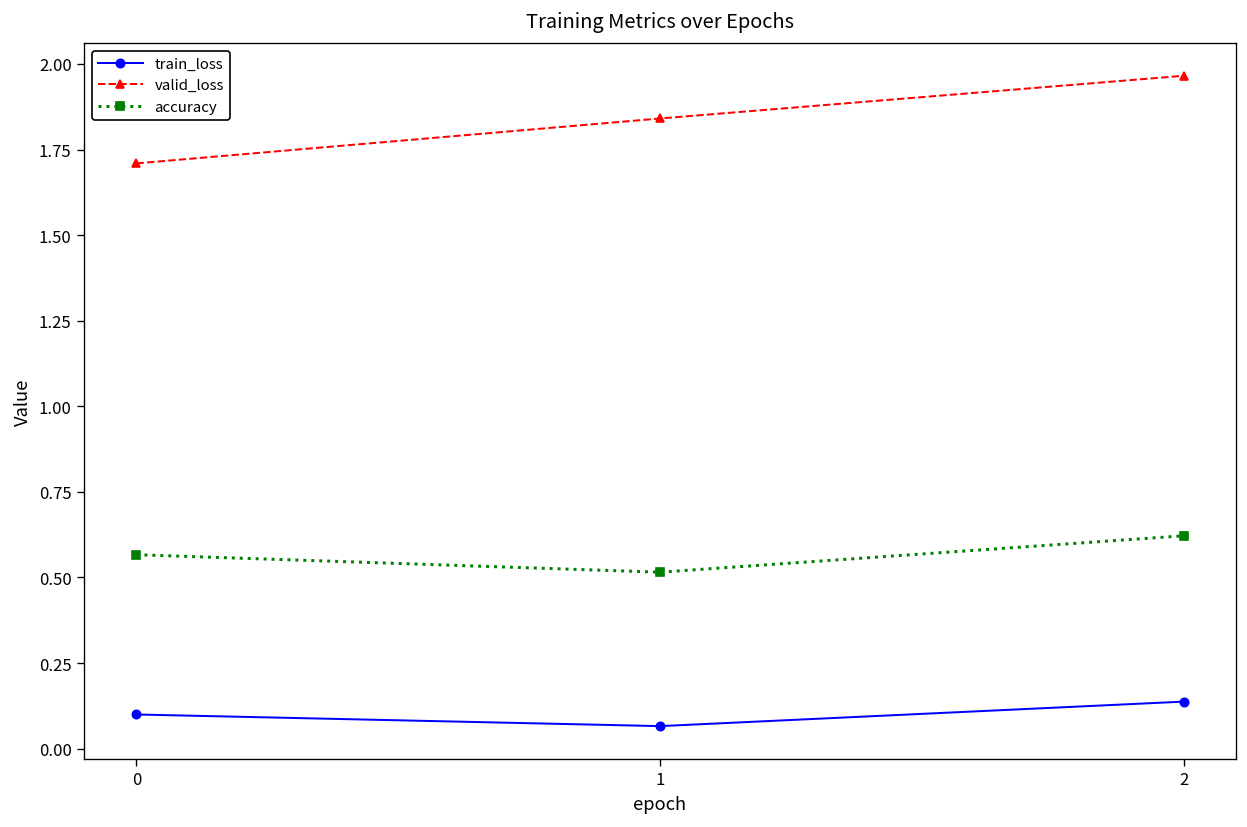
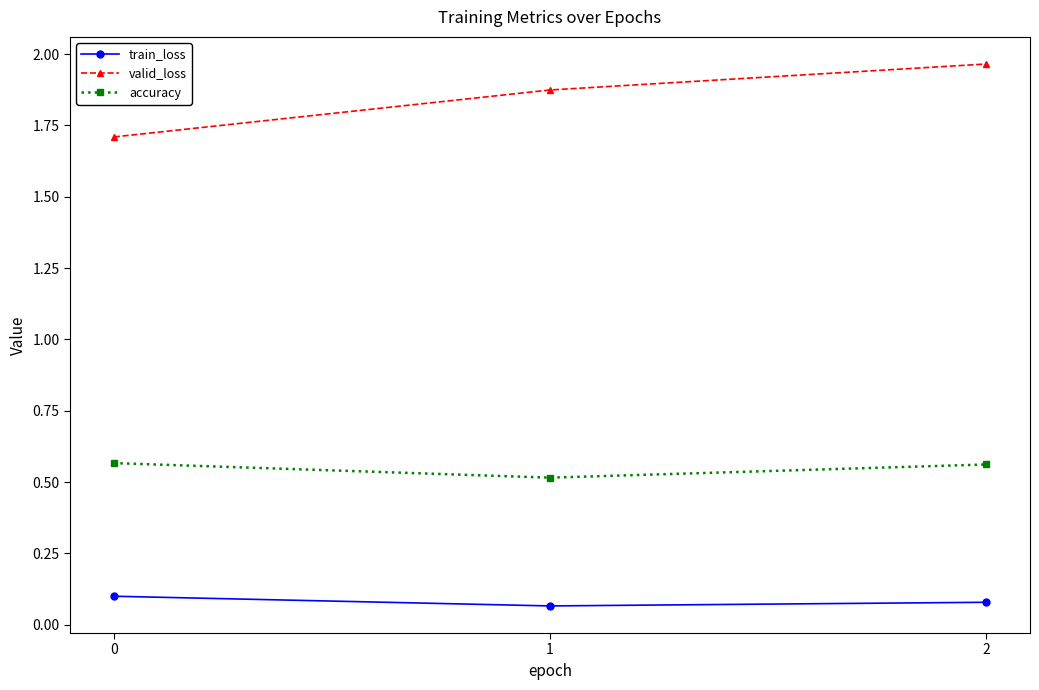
valid_loss, 1: 1.84 -> 1.87
train_loss, 2: 0.14 -> 0.08
accuracy, 2: 0.62 -> 0.56
